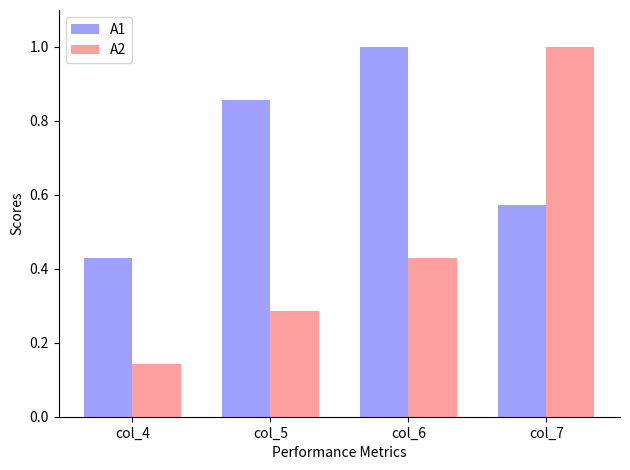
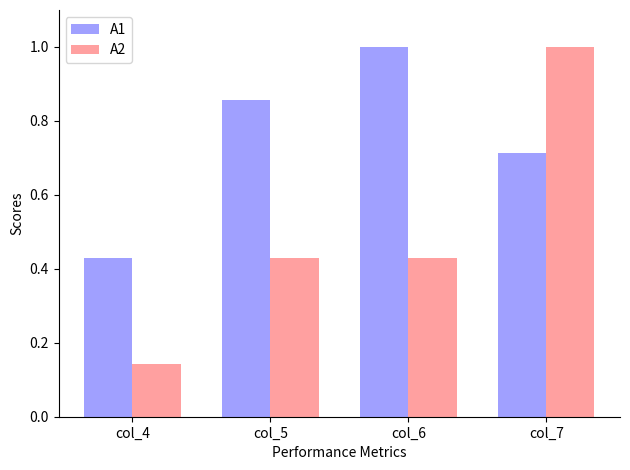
A2, col_5: 0.29 -> 0.43
A1, col_7: 0.57 -> 0.71
